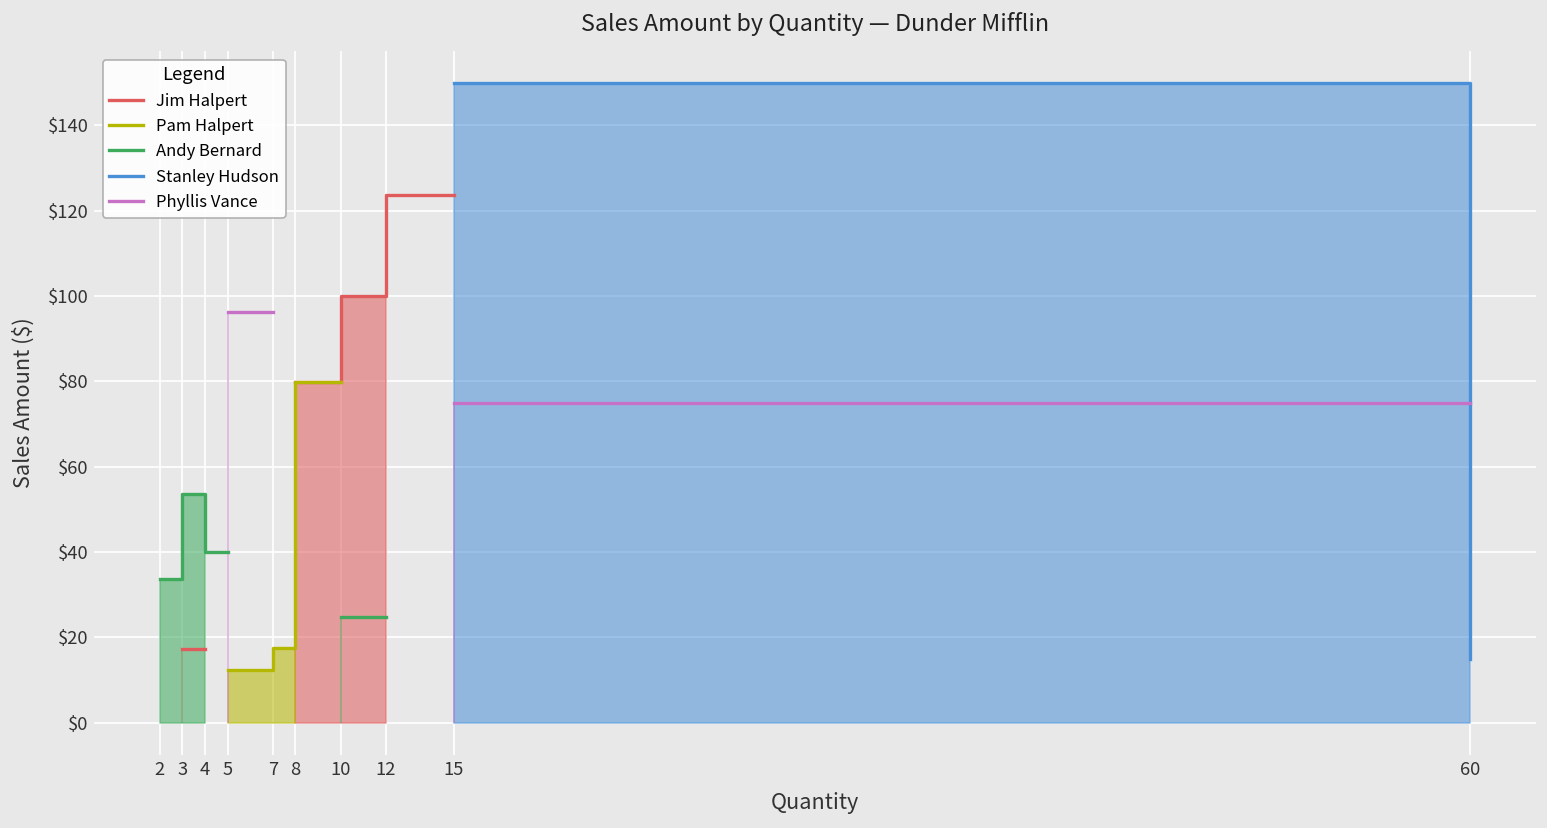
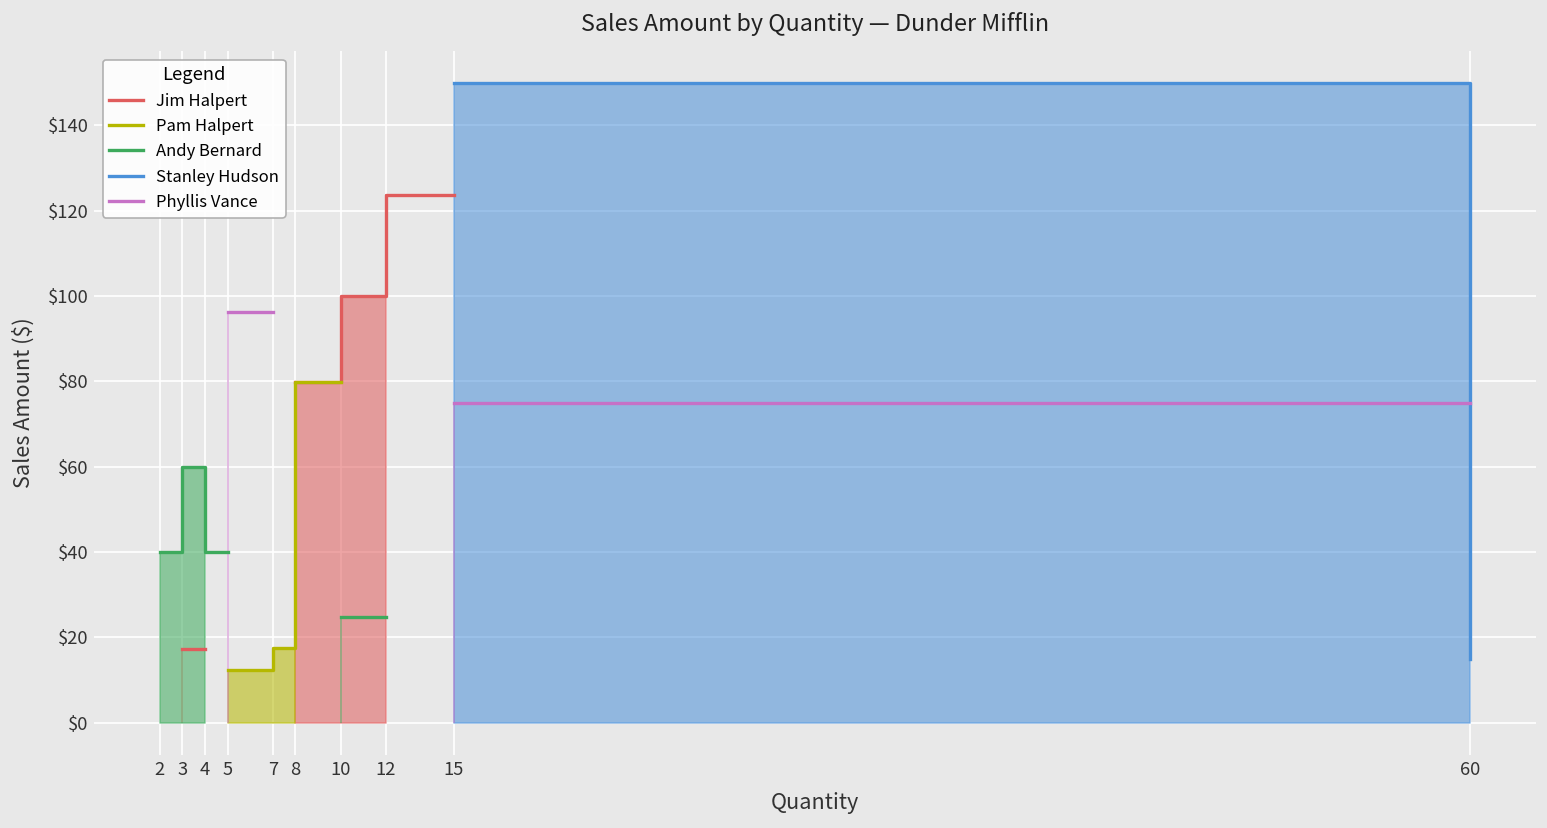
Andy Bernard, 2: $34 -> $40
Andy Bernard, 3: $54 -> $60
